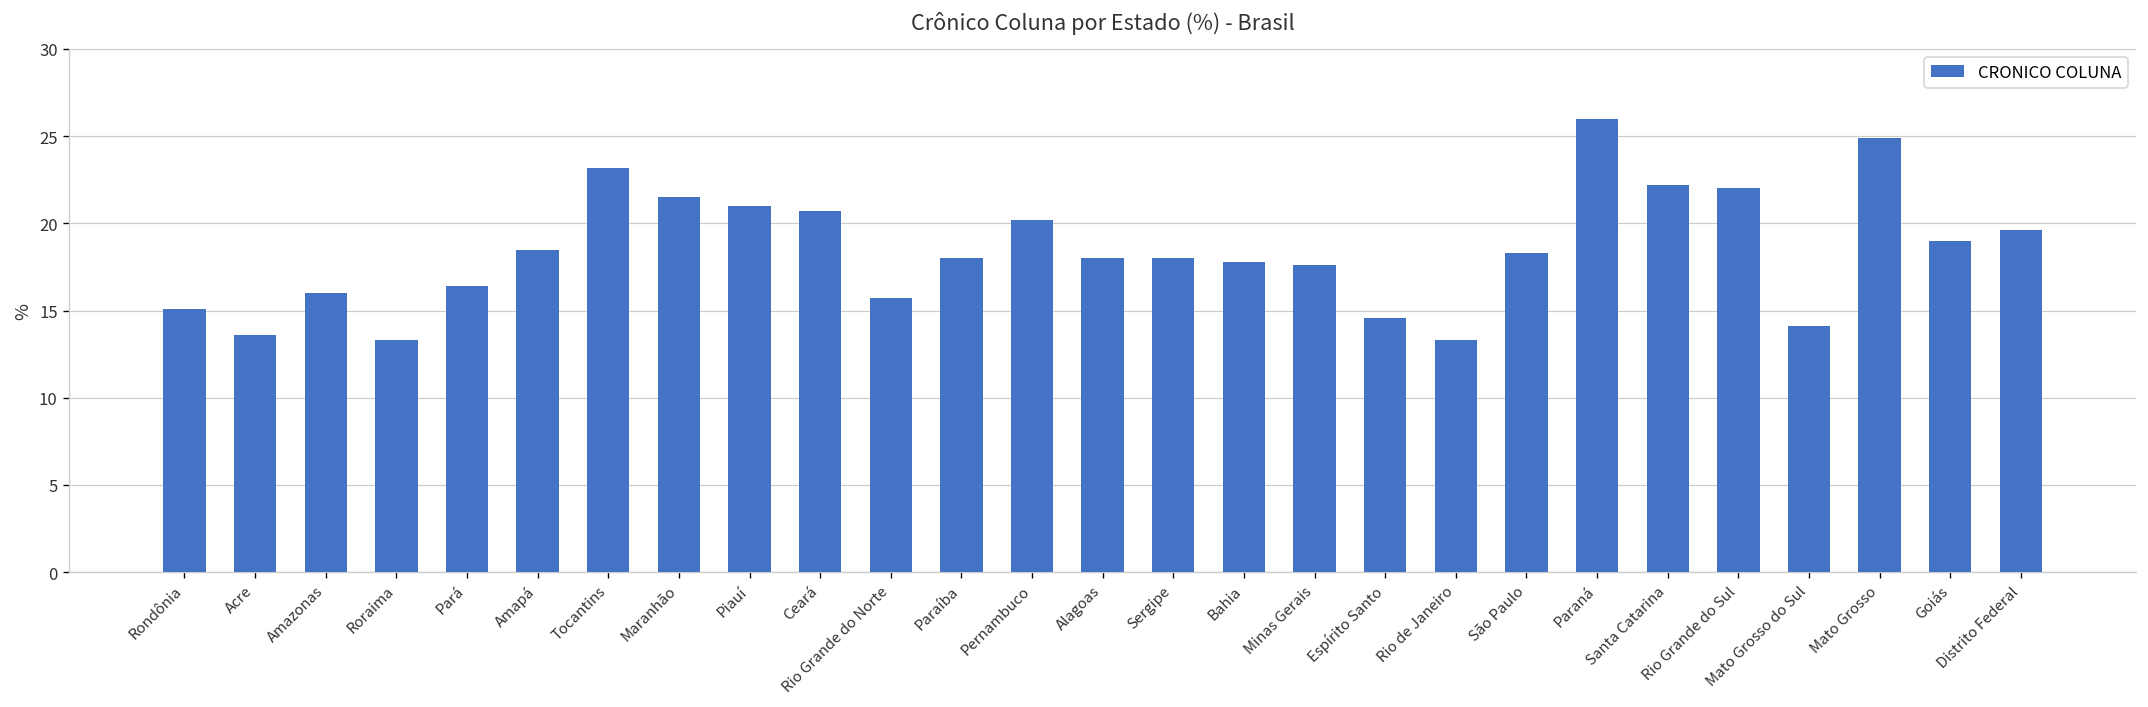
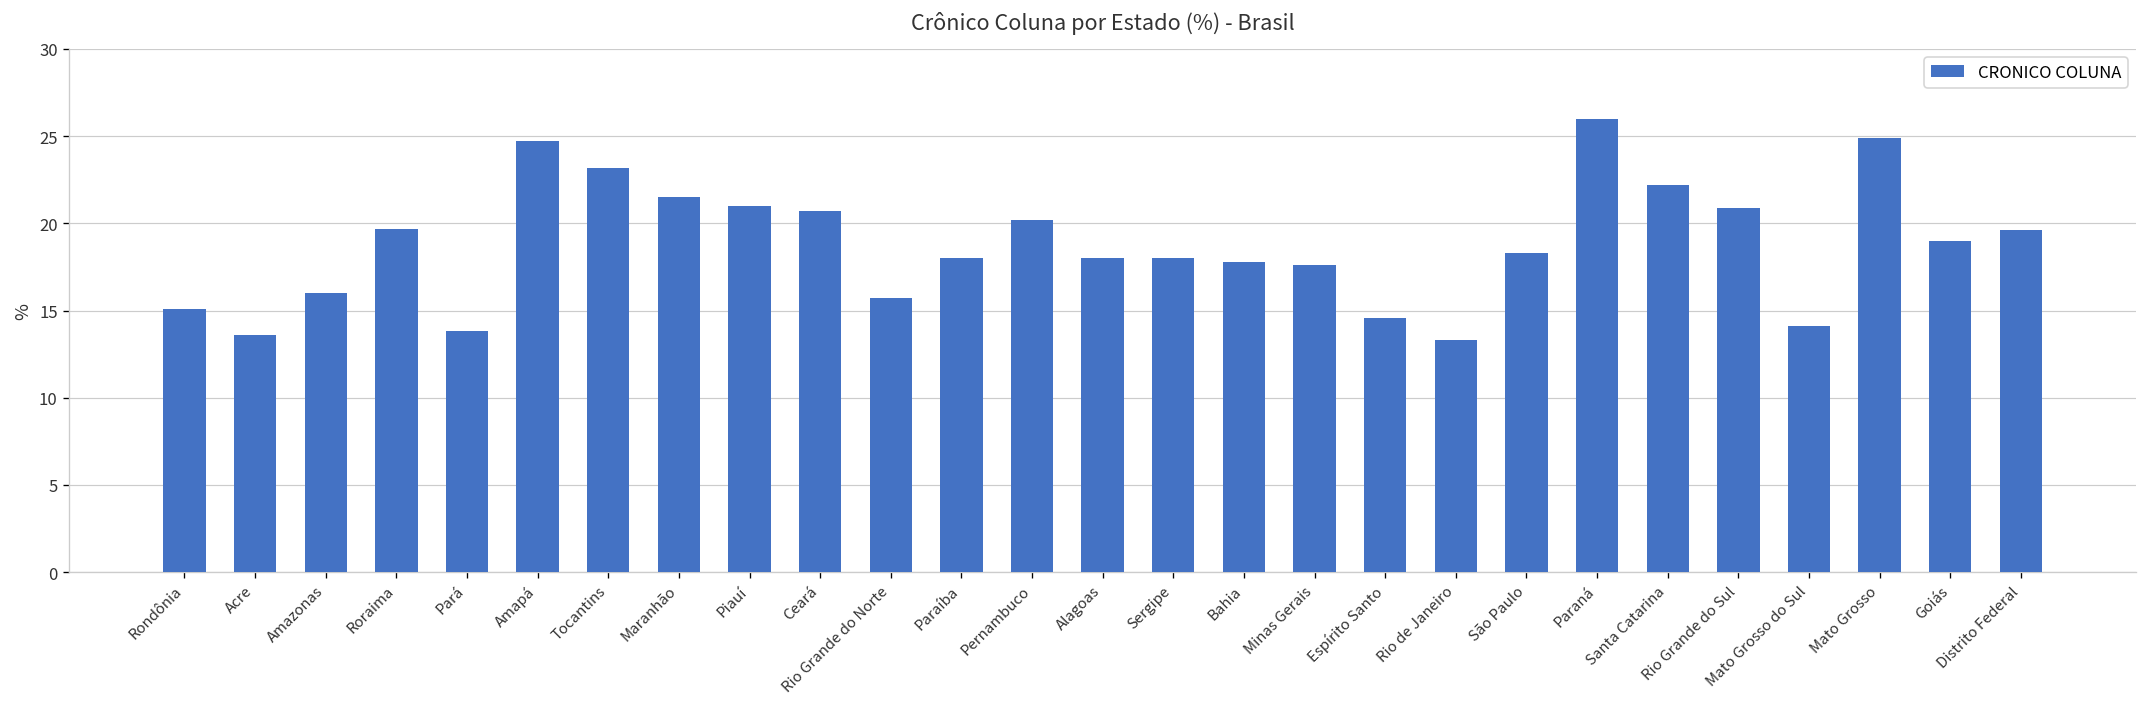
Roraima: 13.3 -> 19.7
Pará: 16.4 -> 13.8
Amapá: 18.5 -> 24.7
Rio Grande do Sul: 22.0 -> 20.9
